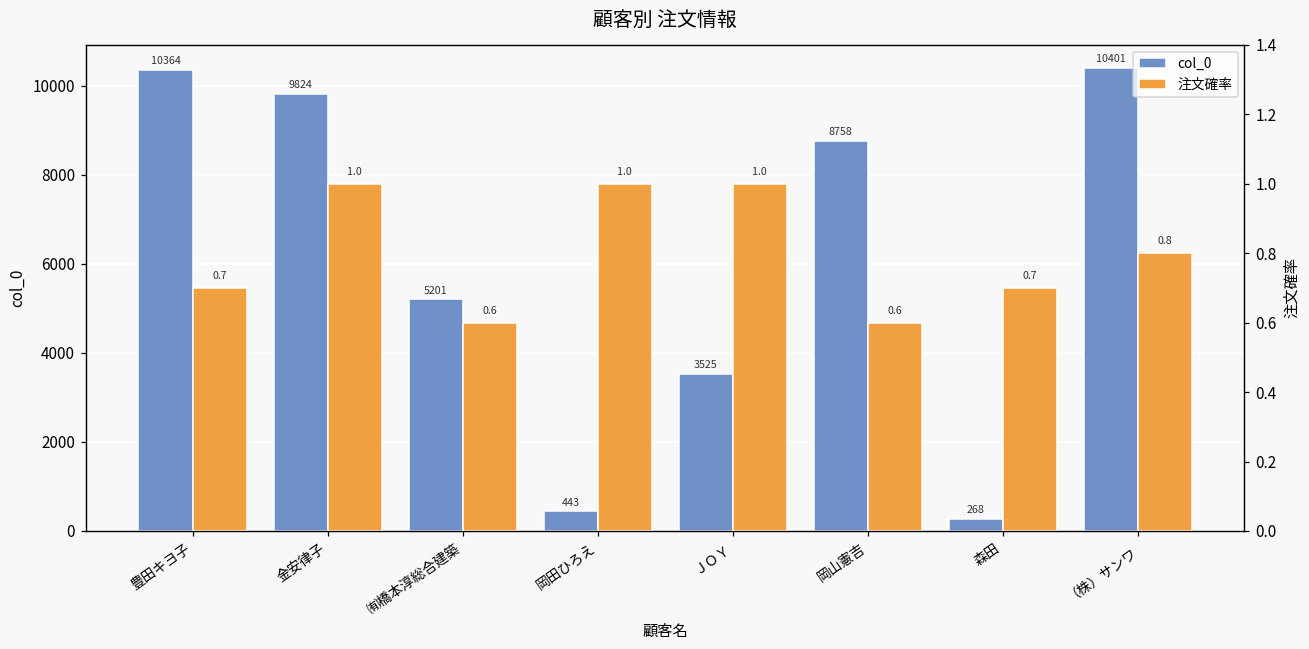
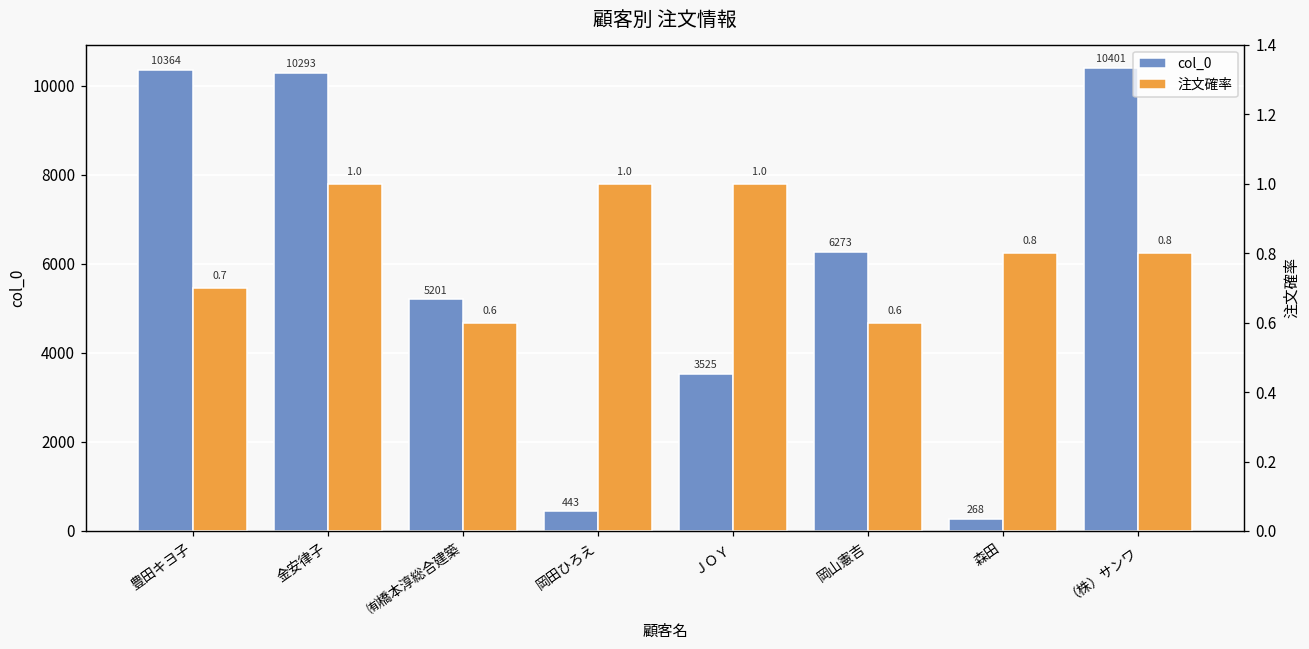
col_0, 金安律子: 9824 -> 10293
col_0, 岡山憲吉: 8758 -> 6273
注文確率, 森田: 0.7 -> 0.8
